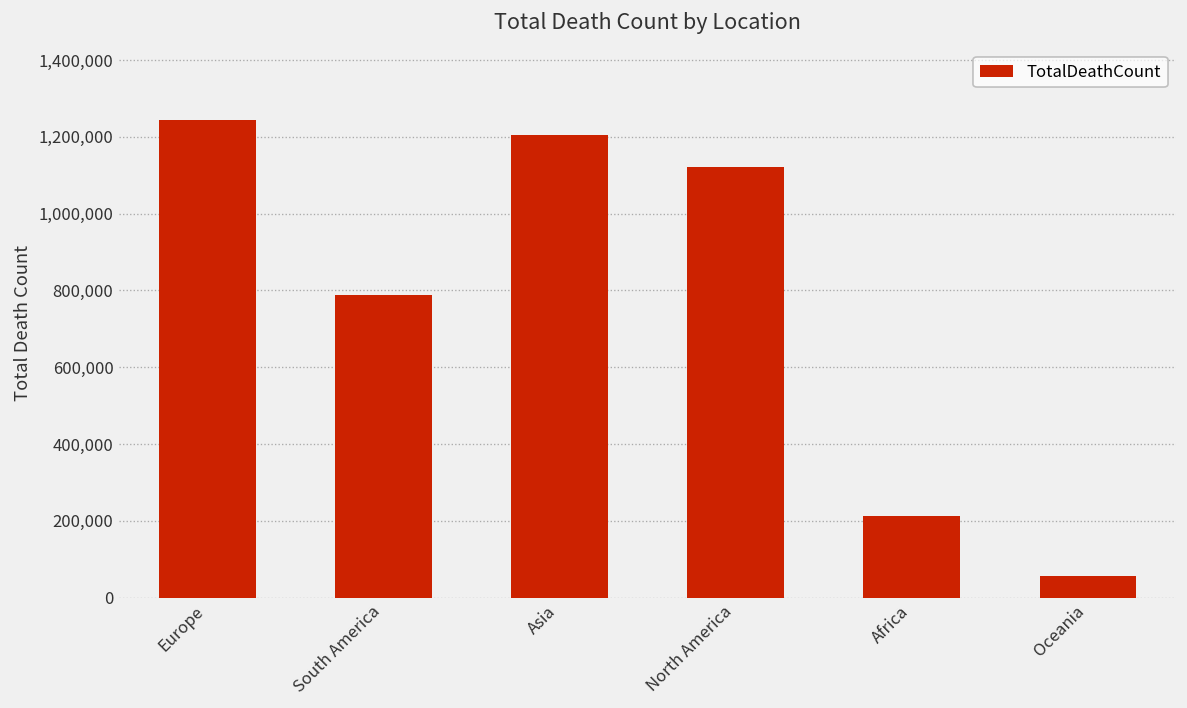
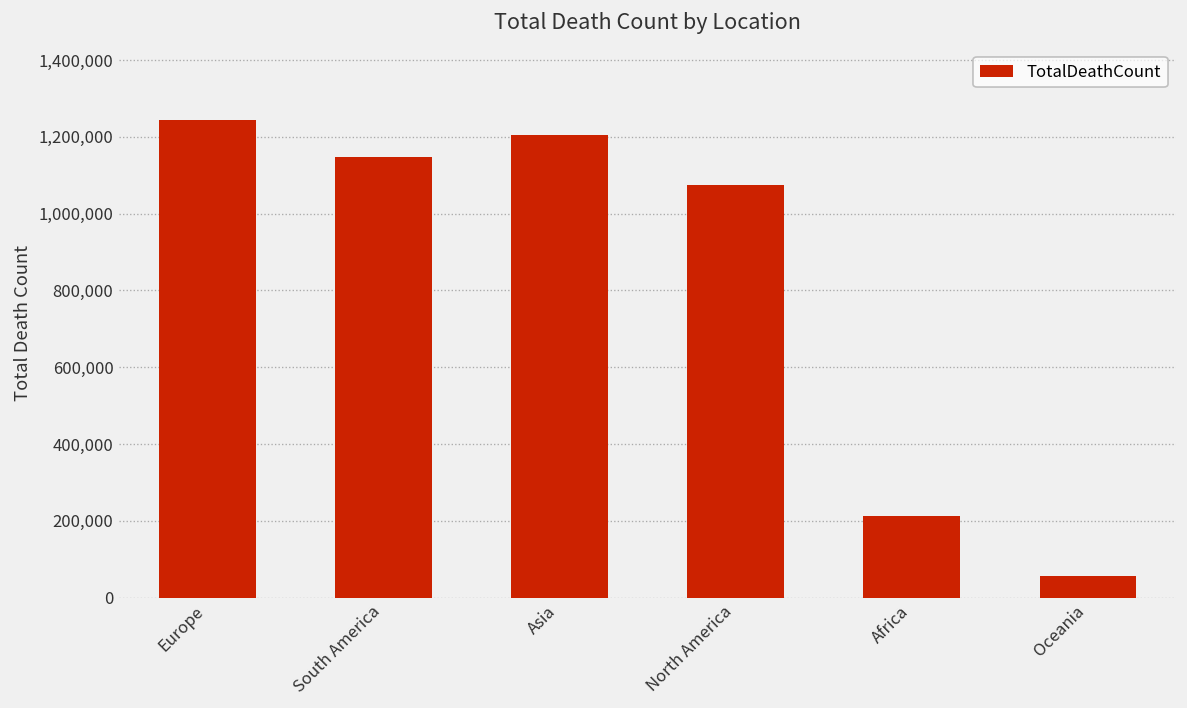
South America: 790,000 -> 1,150,000
North America: 1,120,000 -> 1,070,000
